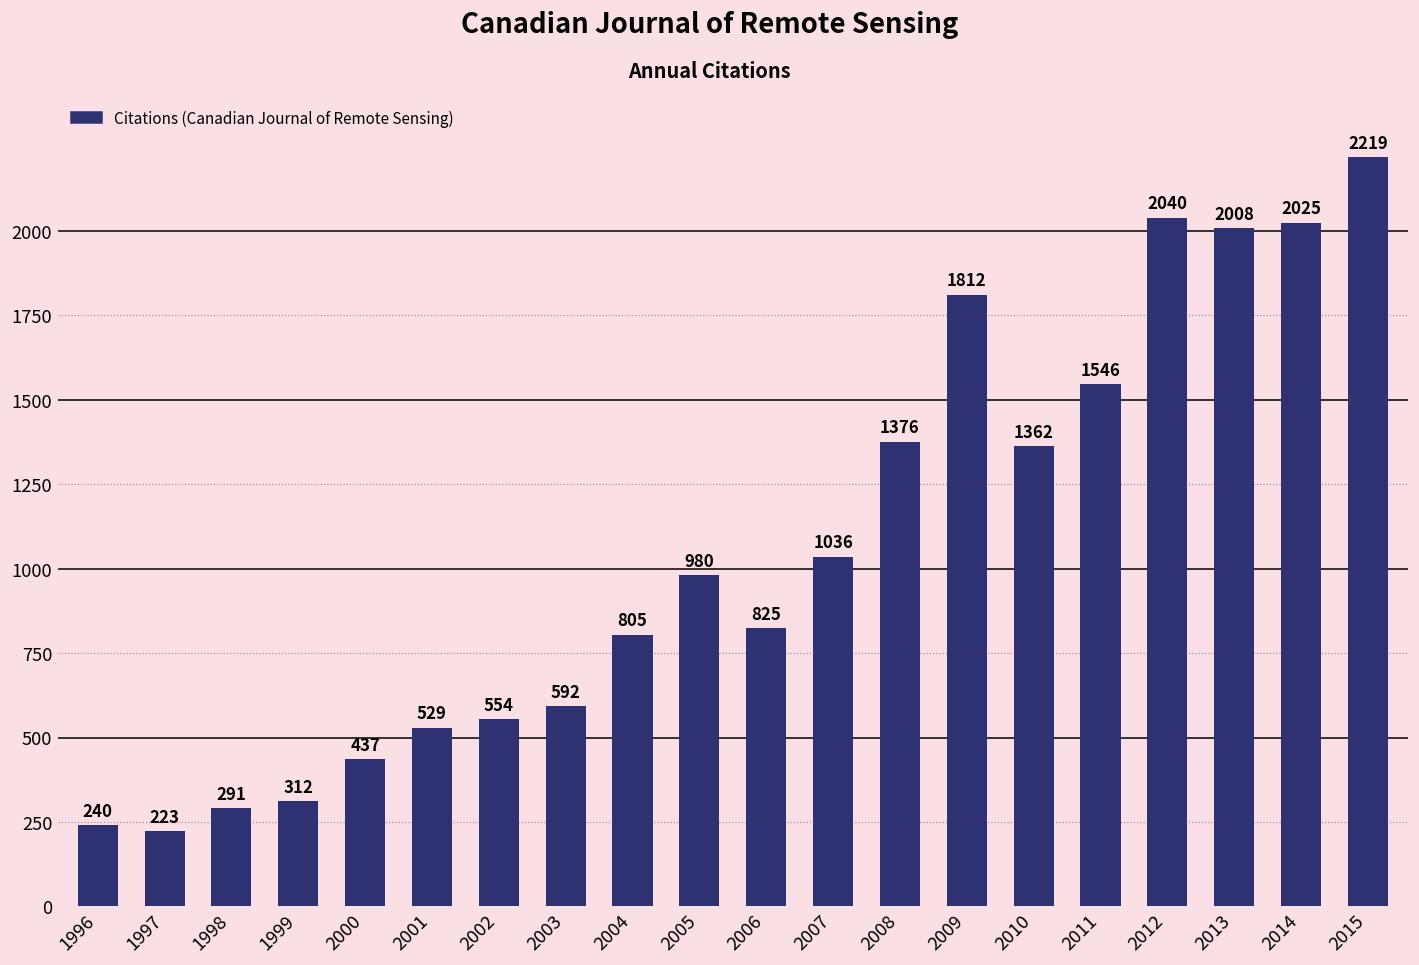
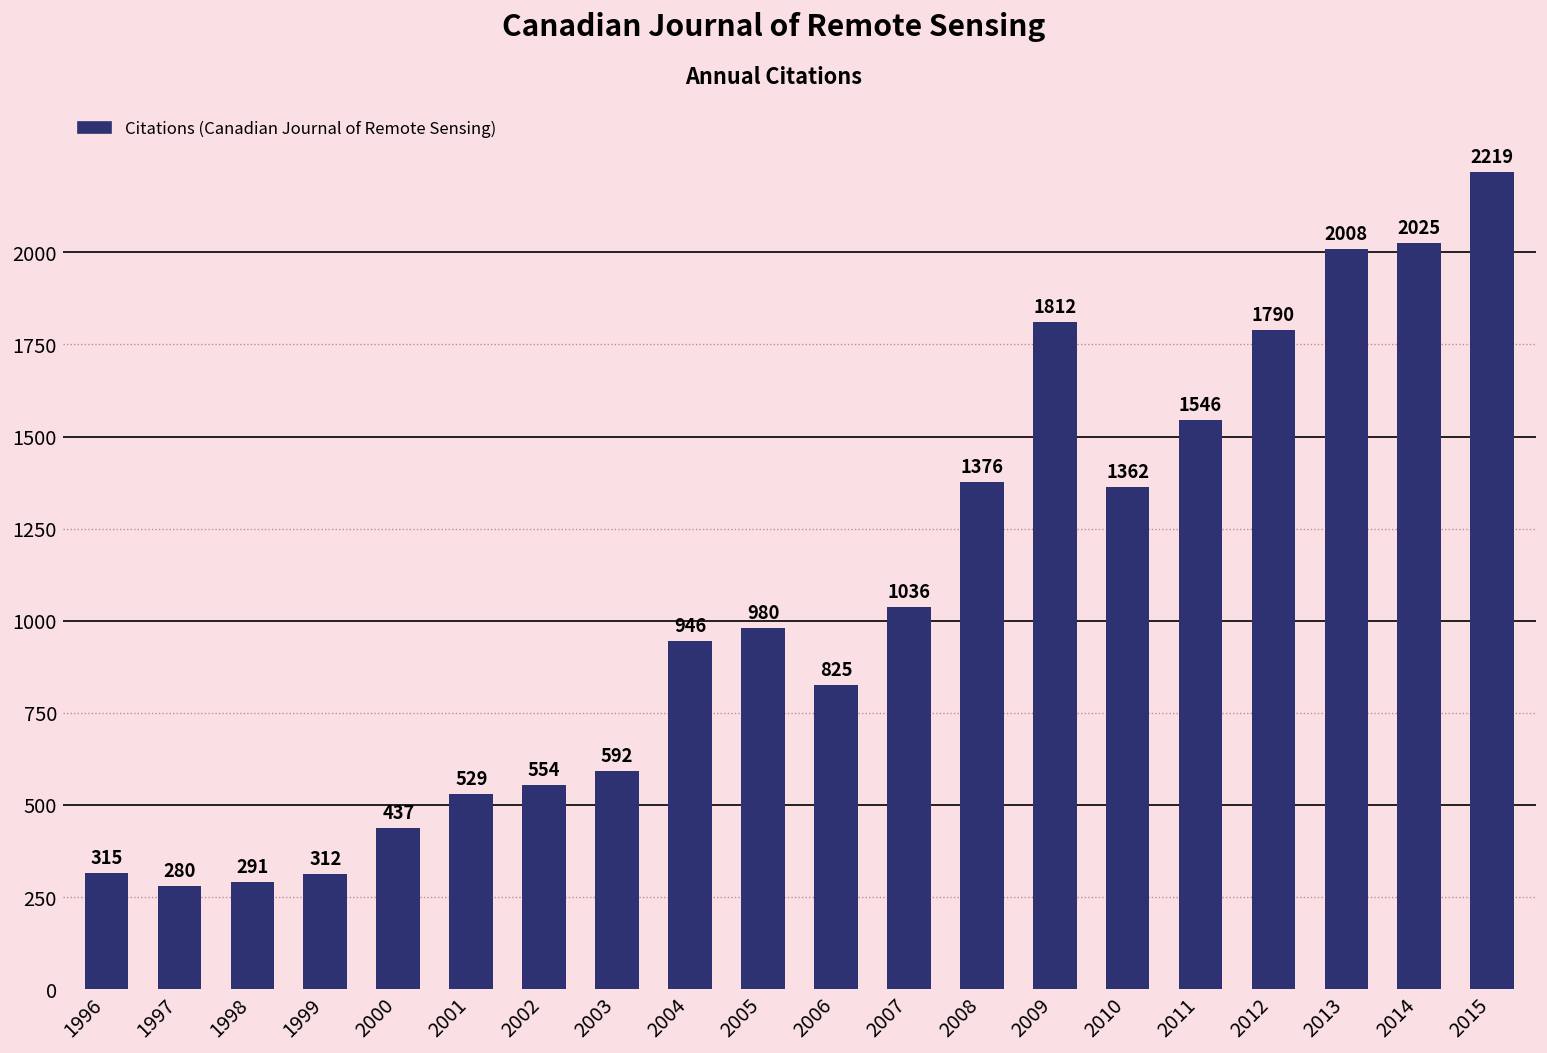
1996: 240 -> 315
1997: 223 -> 280
2004: 805 -> 946
2012: 2040 -> 1790
